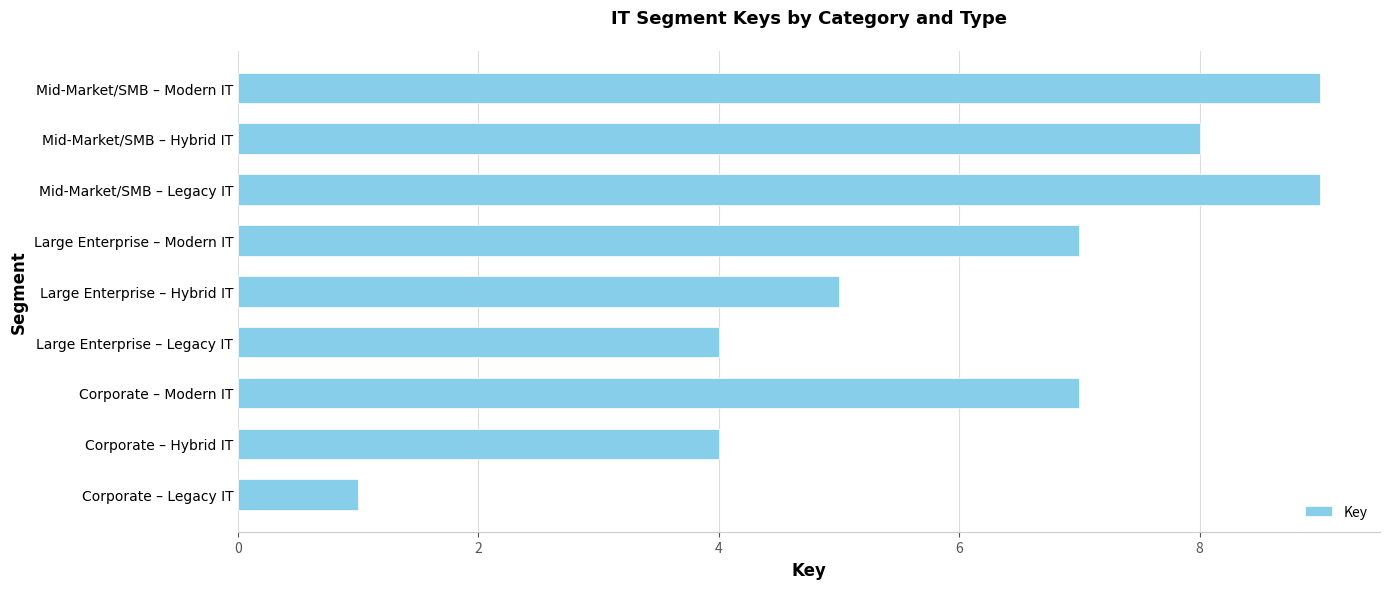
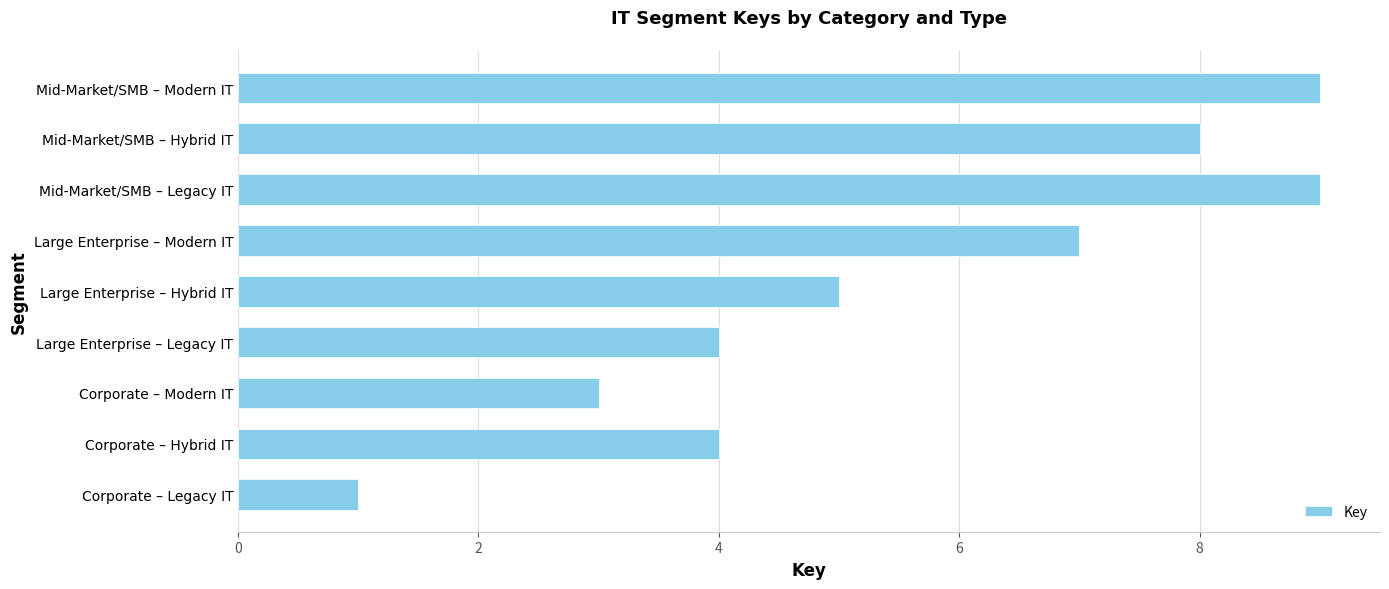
Corporate – Modern IT: 7 -> 3
